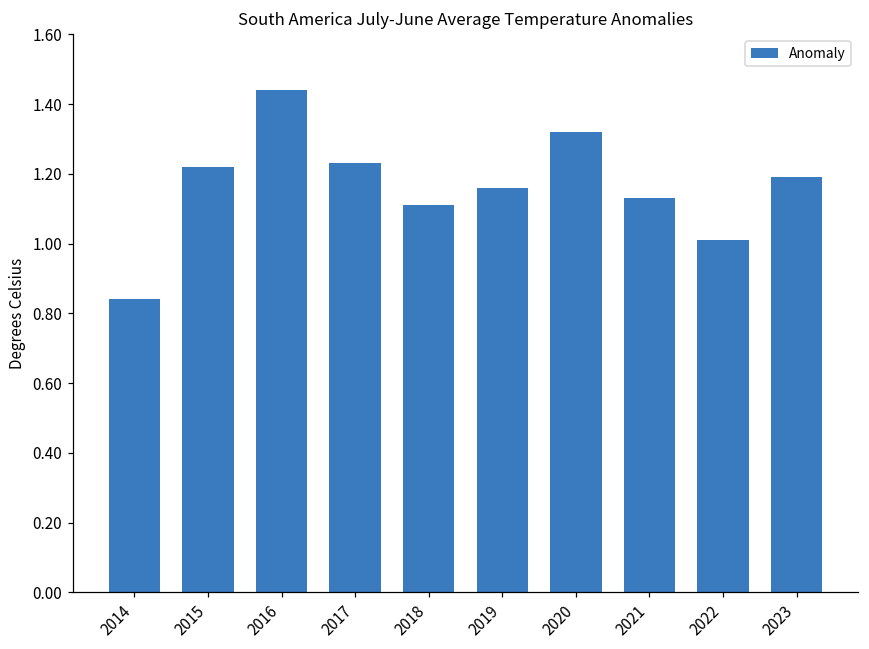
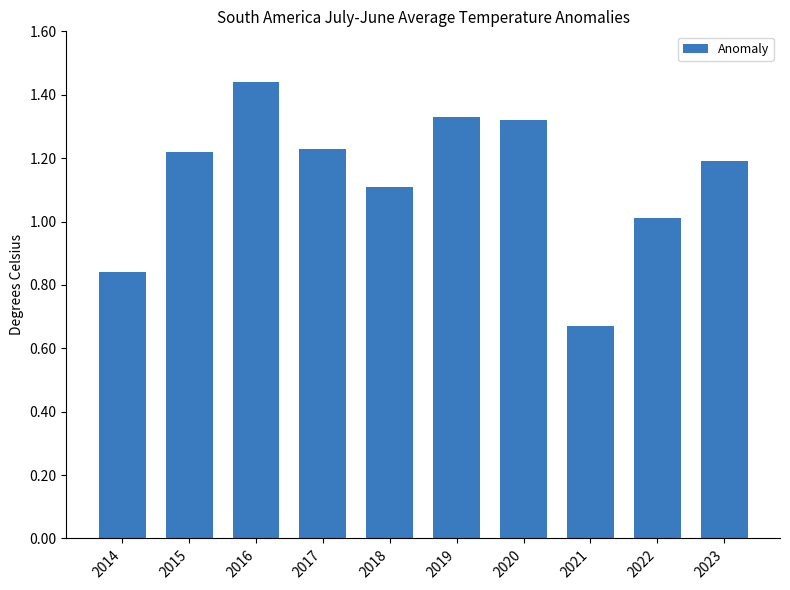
2019: 1.16 -> 1.33
2021: 1.13 -> 0.67
